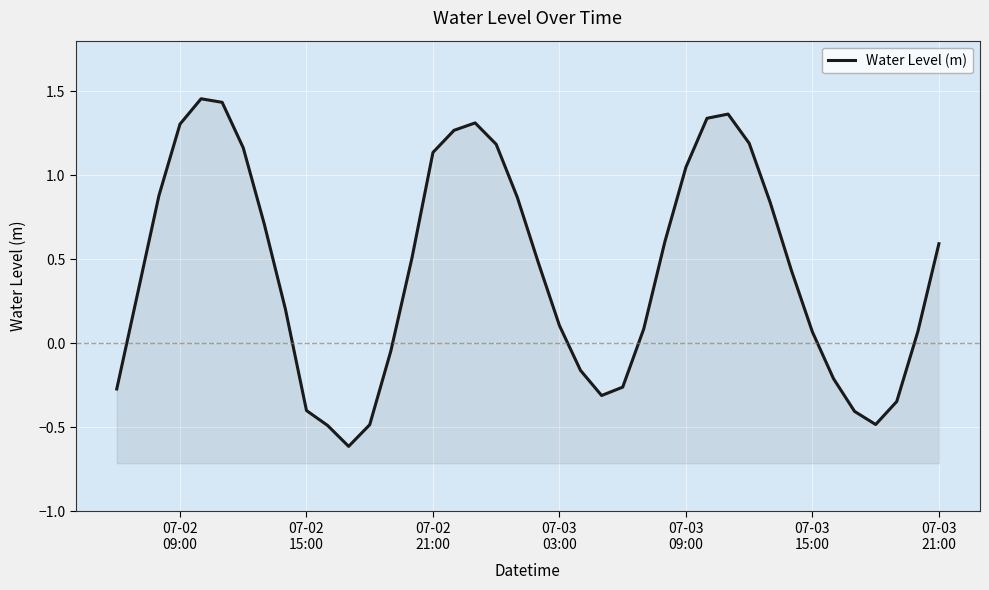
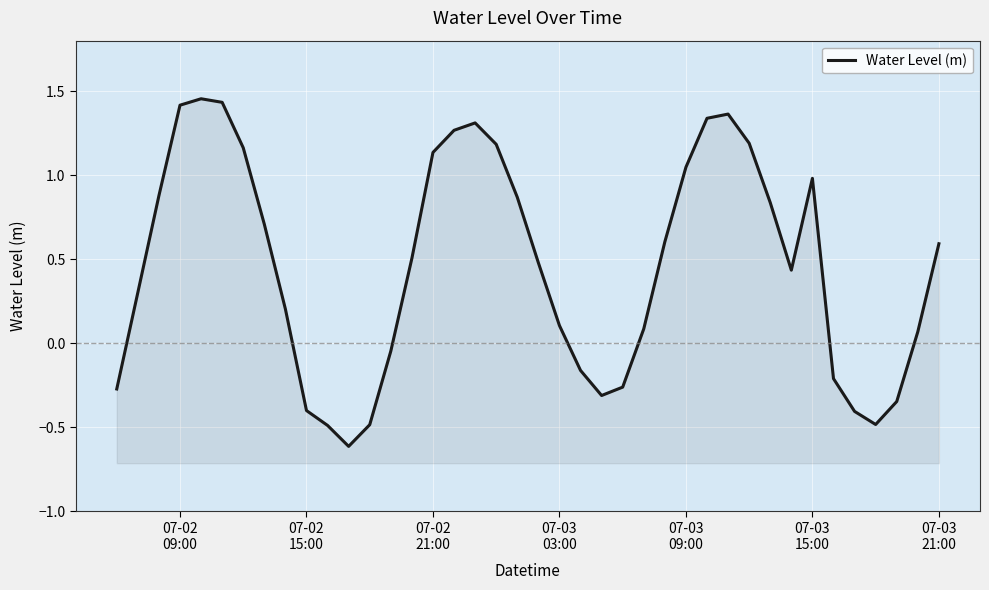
07-02 09:00: 1.30 -> 1.42
07-03 15:00: 0.07 -> 0.98
